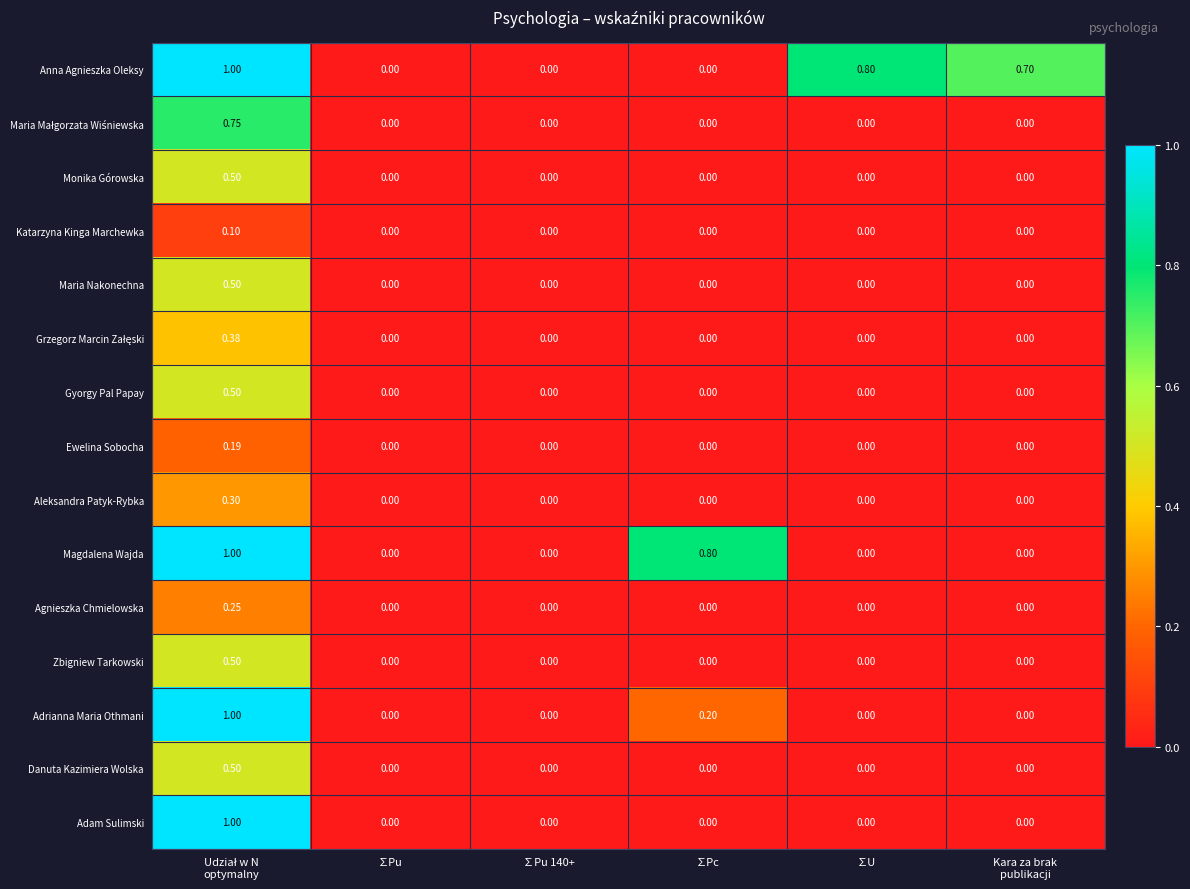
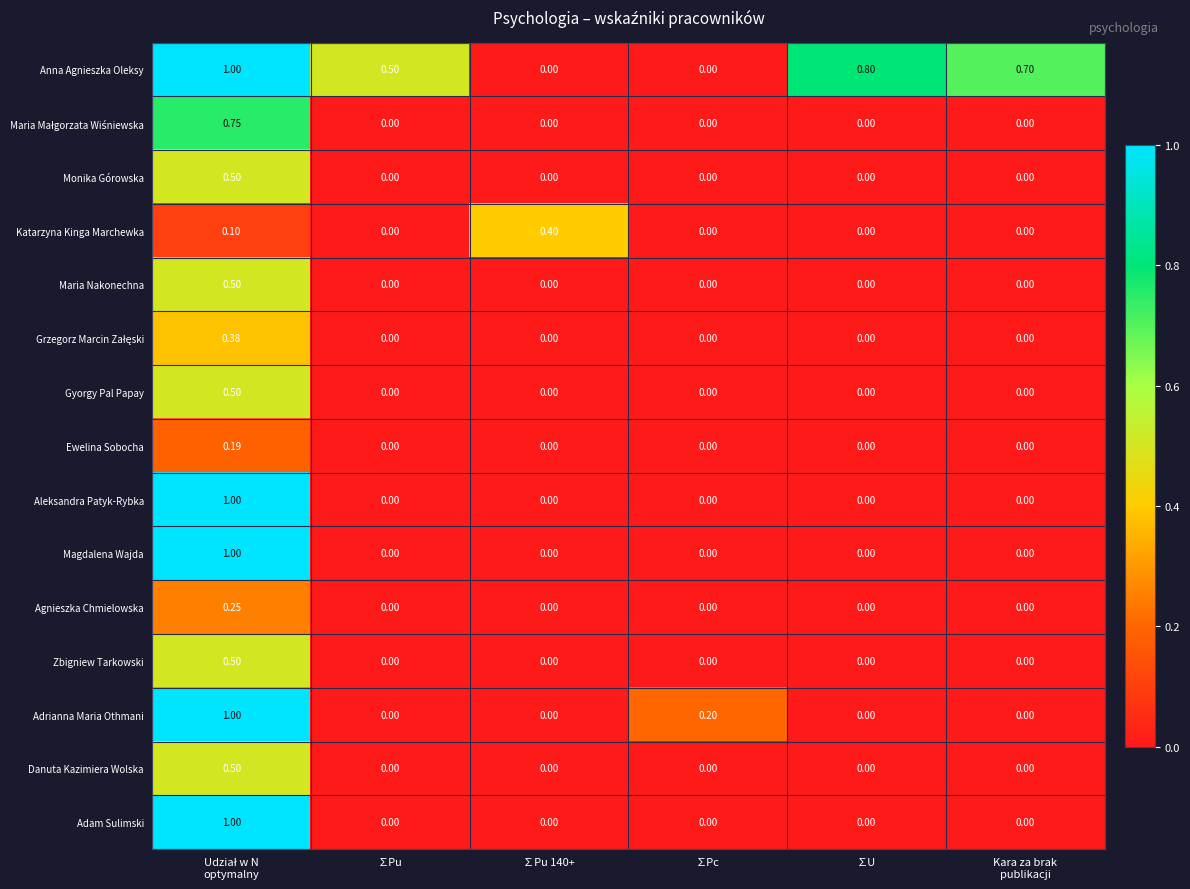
Anna Agnieszka Oleksy, ∑Pu: 0.00 -> 0.50
Katarzyna Kinga Marchewka, ∑Pu 140+: 0.00 -> 0.40
Aleksandra Patyk-Rybka, Udział w N optymalny: 0.30 -> 1.00
Magdalena Wajda, ∑Pc: 0.80 -> 0.00
